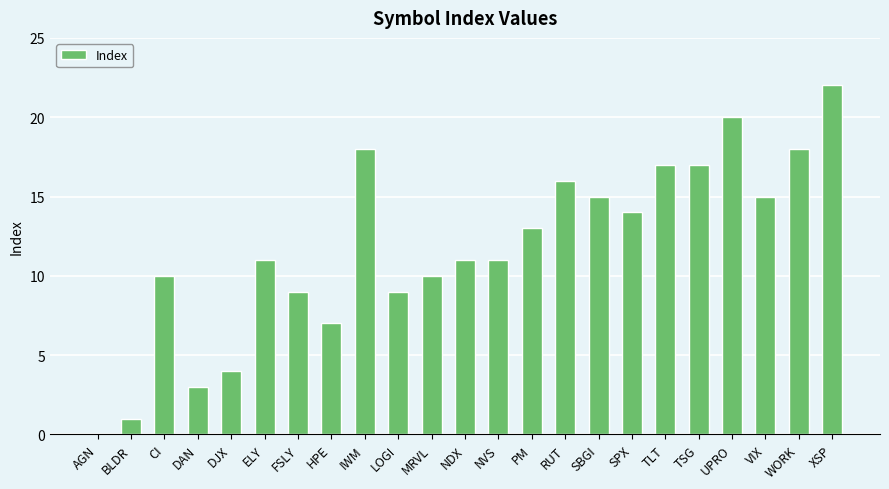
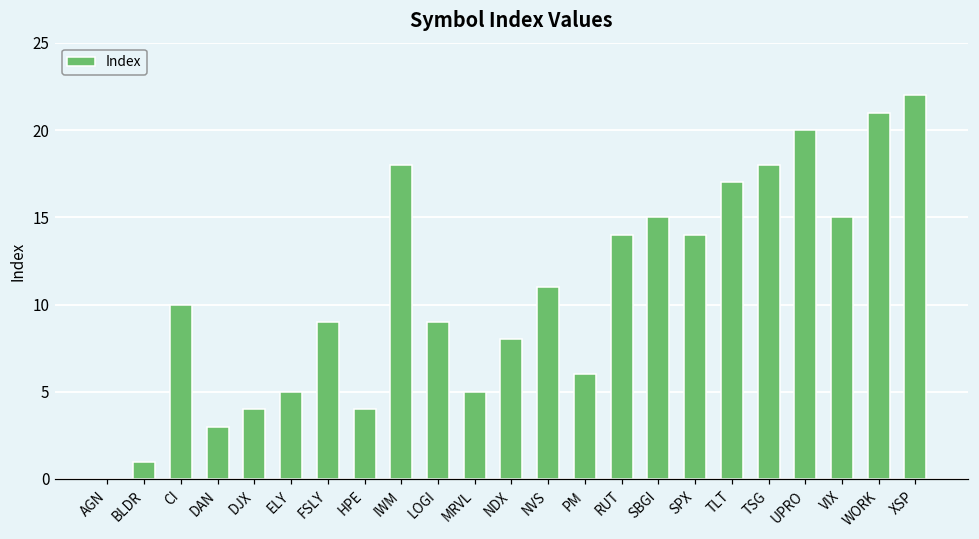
ELY: 11 -> 5
HPE: 7 -> 4
MRVL: 10 -> 5
NDX: 11 -> 8
PM: 13 -> 6
RUT: 16 -> 14
TSG: 17 -> 18
WORK: 18 -> 21
